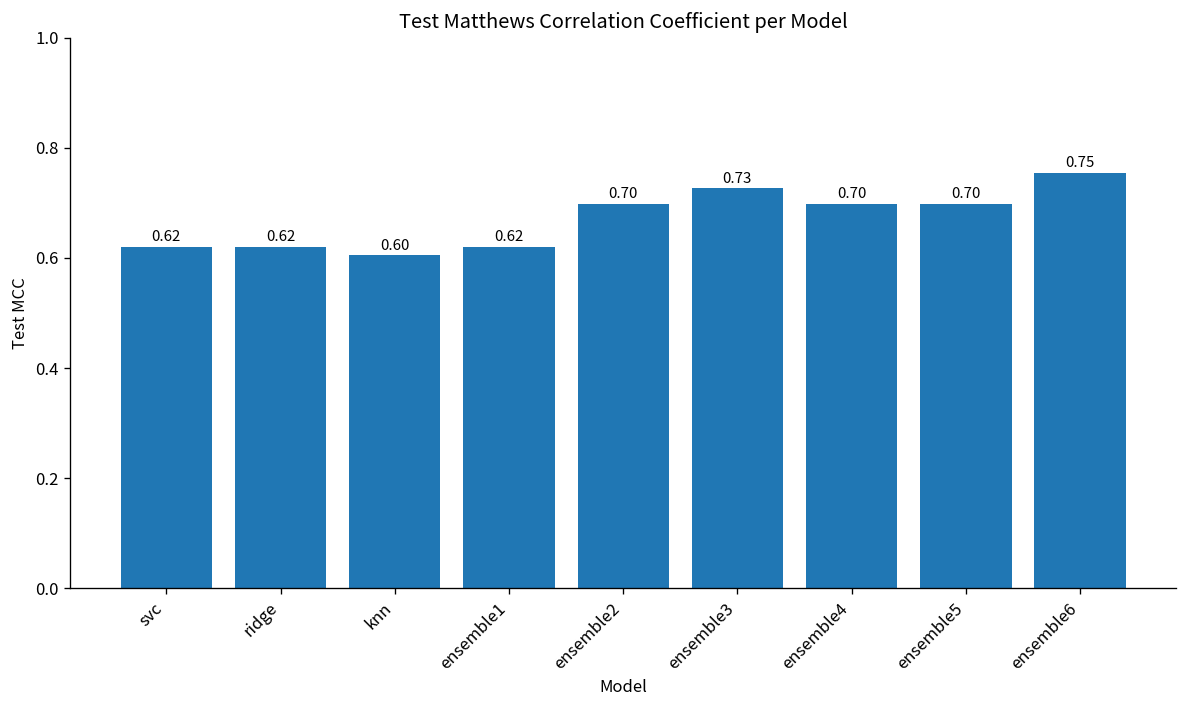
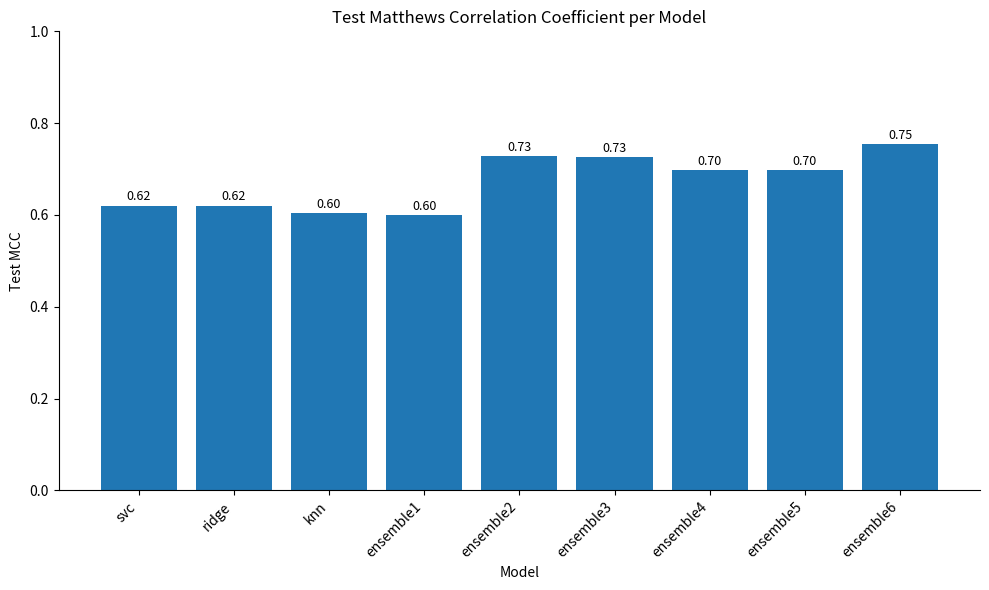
ensemble1: 0.62 -> 0.60
ensemble2: 0.70 -> 0.73
